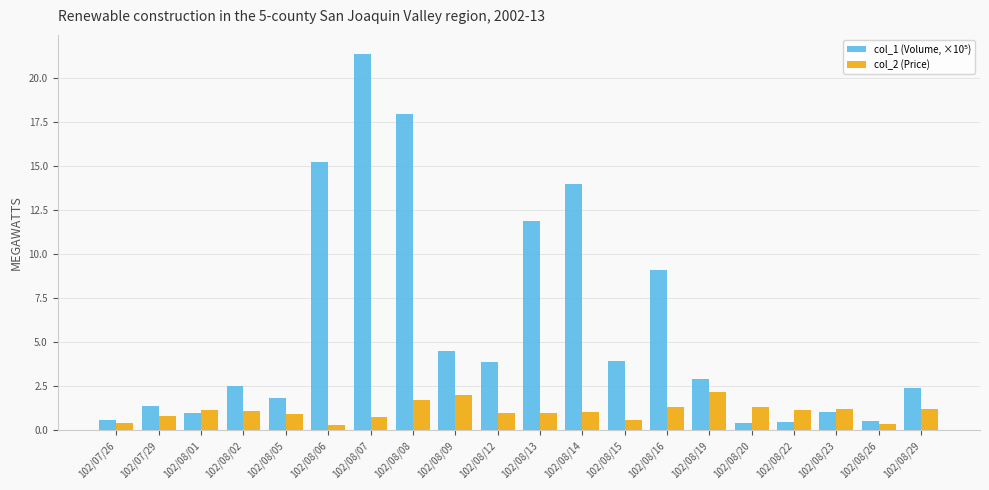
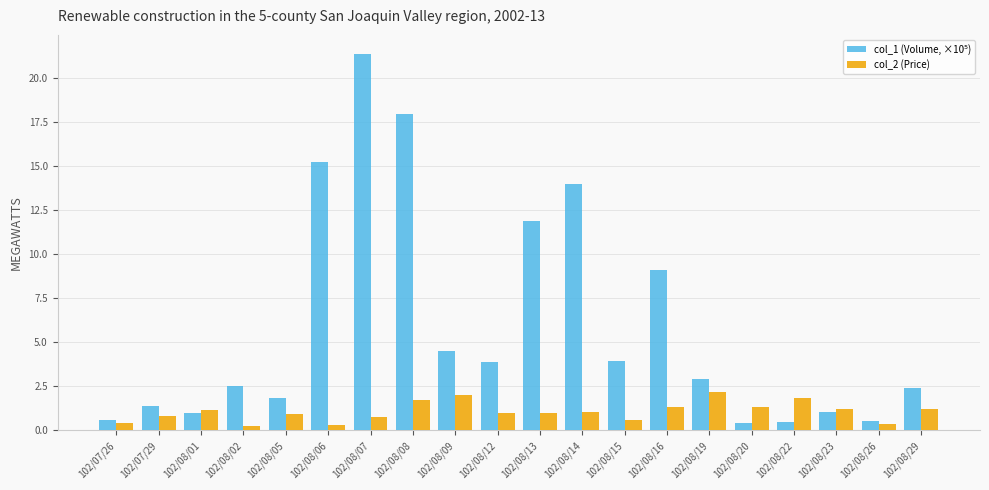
col_2 (Price), 102/08/02: 1.1 -> 0.2
col_2 (Price), 102/08/22: 1.2 -> 1.9
